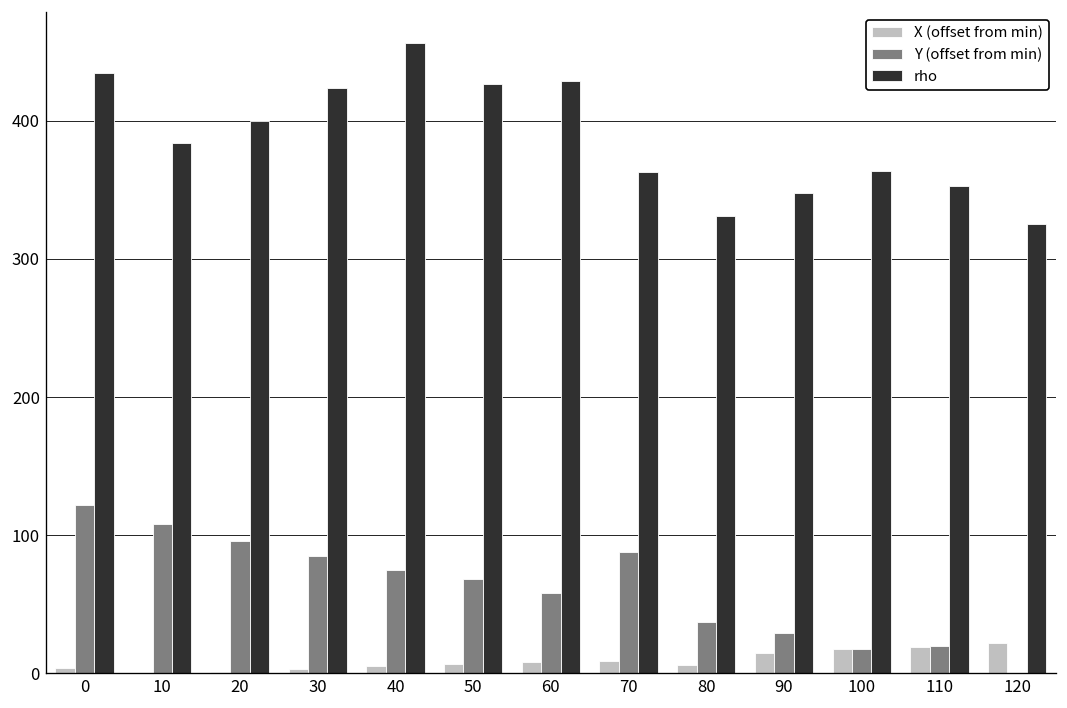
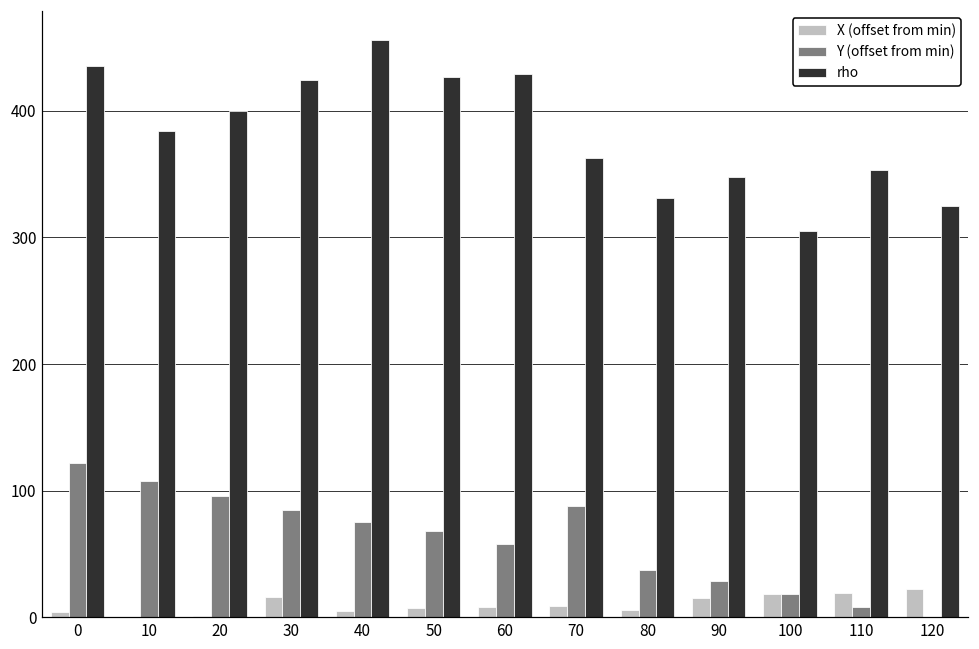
X (offset from min), 30: 3 -> 16
rho, 100: 364 -> 305
Y (offset from min), 110: 20 -> 8
